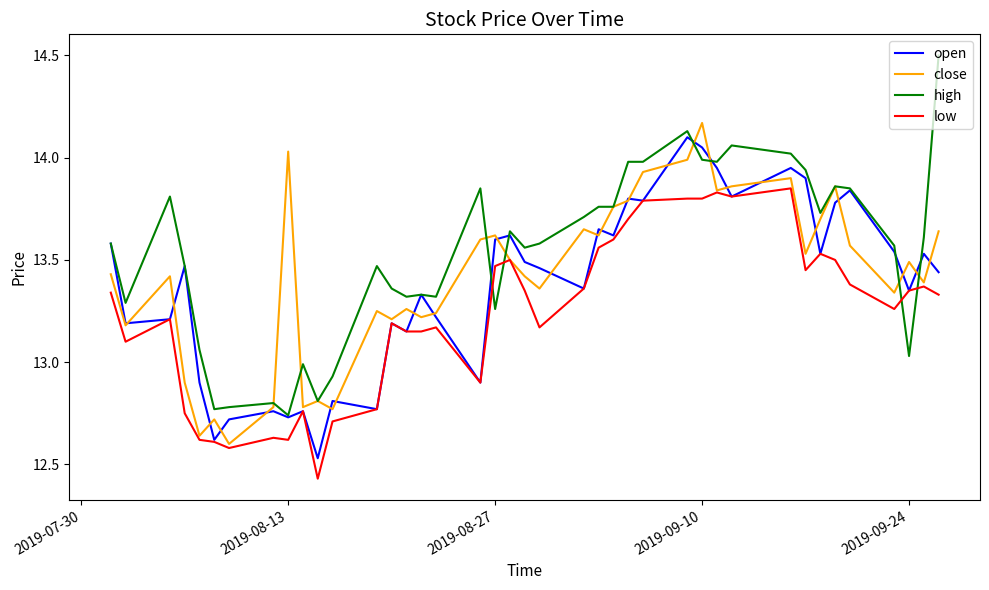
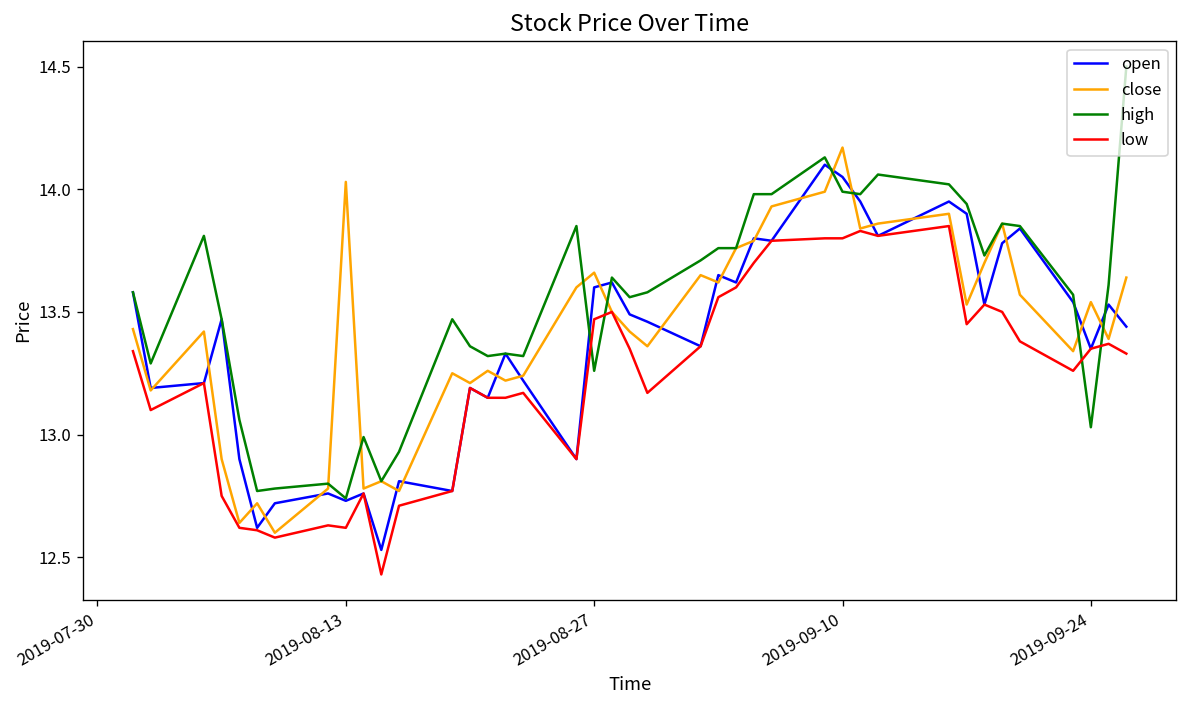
close, 2019-08-27: 13.62 -> 13.66
close, 2019-09-24: 13.49 -> 13.54
